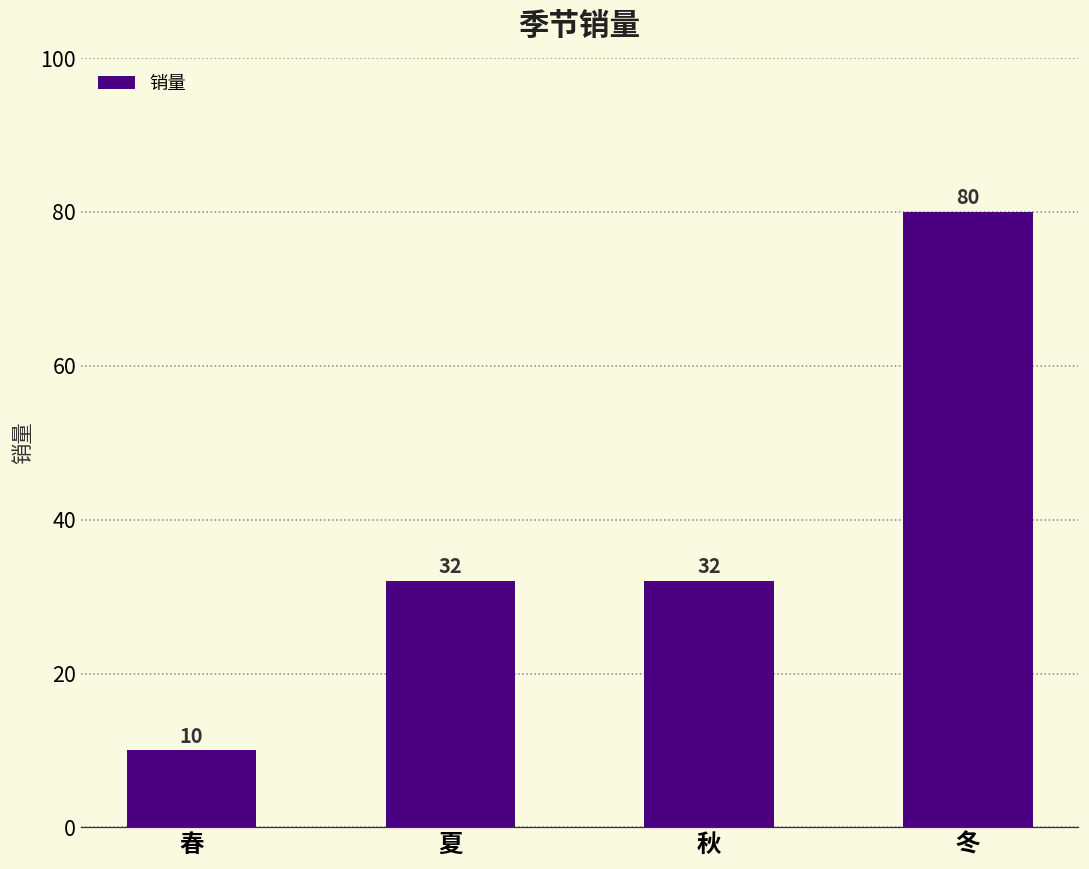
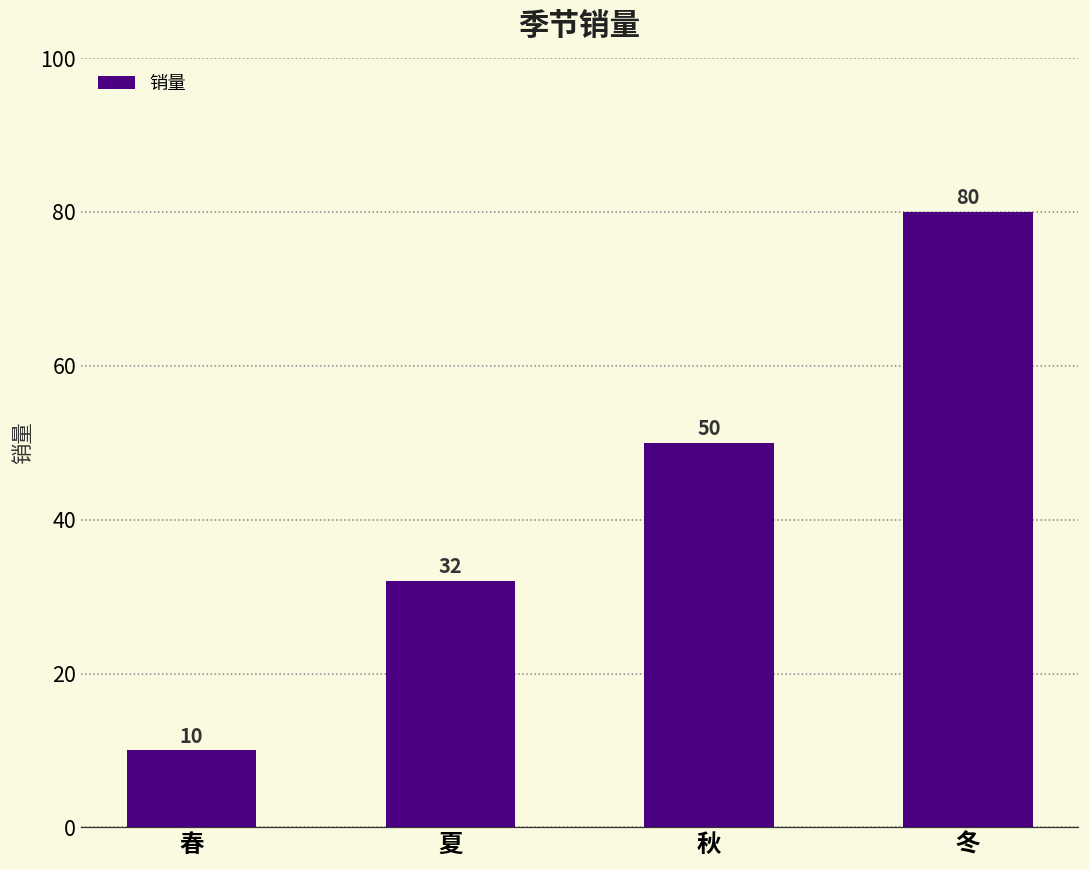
秋: 32 -> 50
